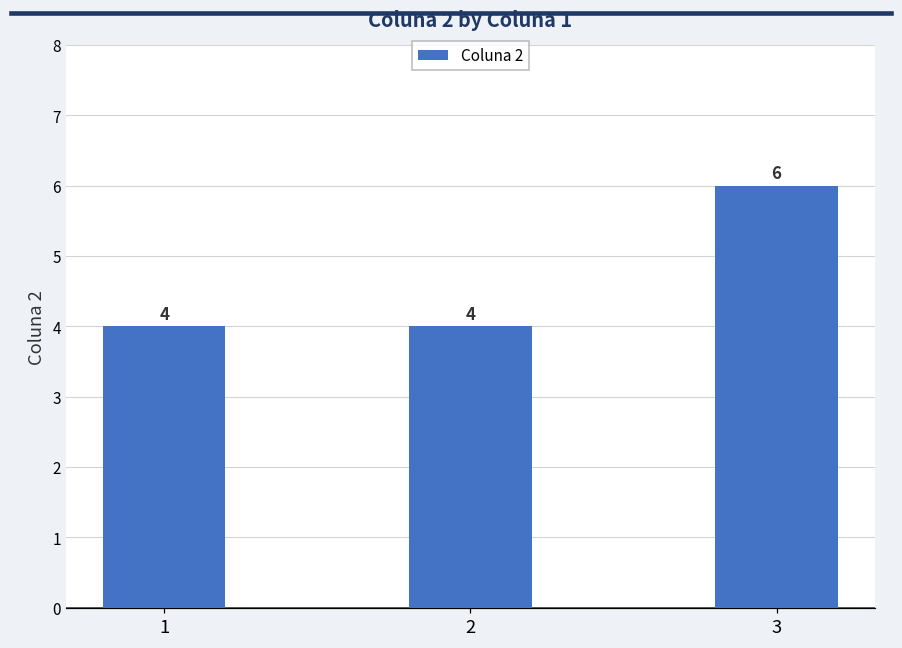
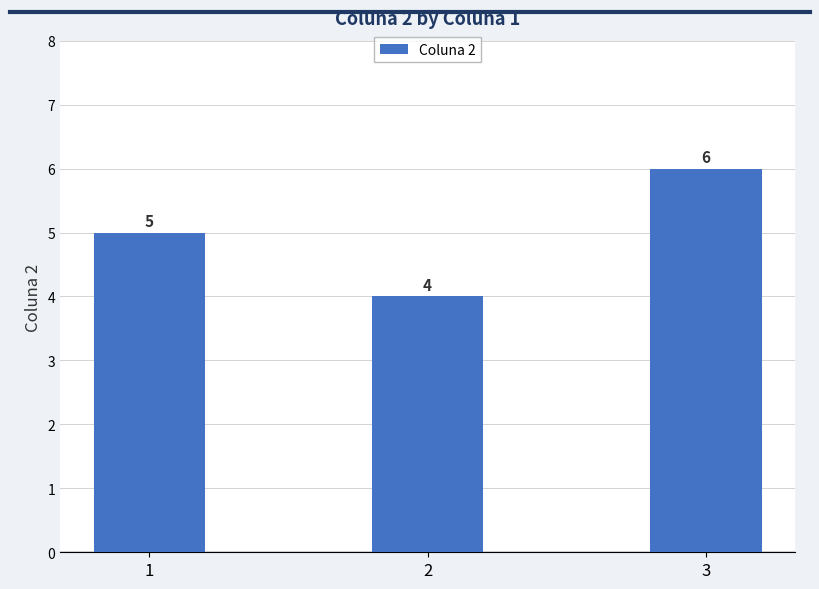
1: 4 -> 5
